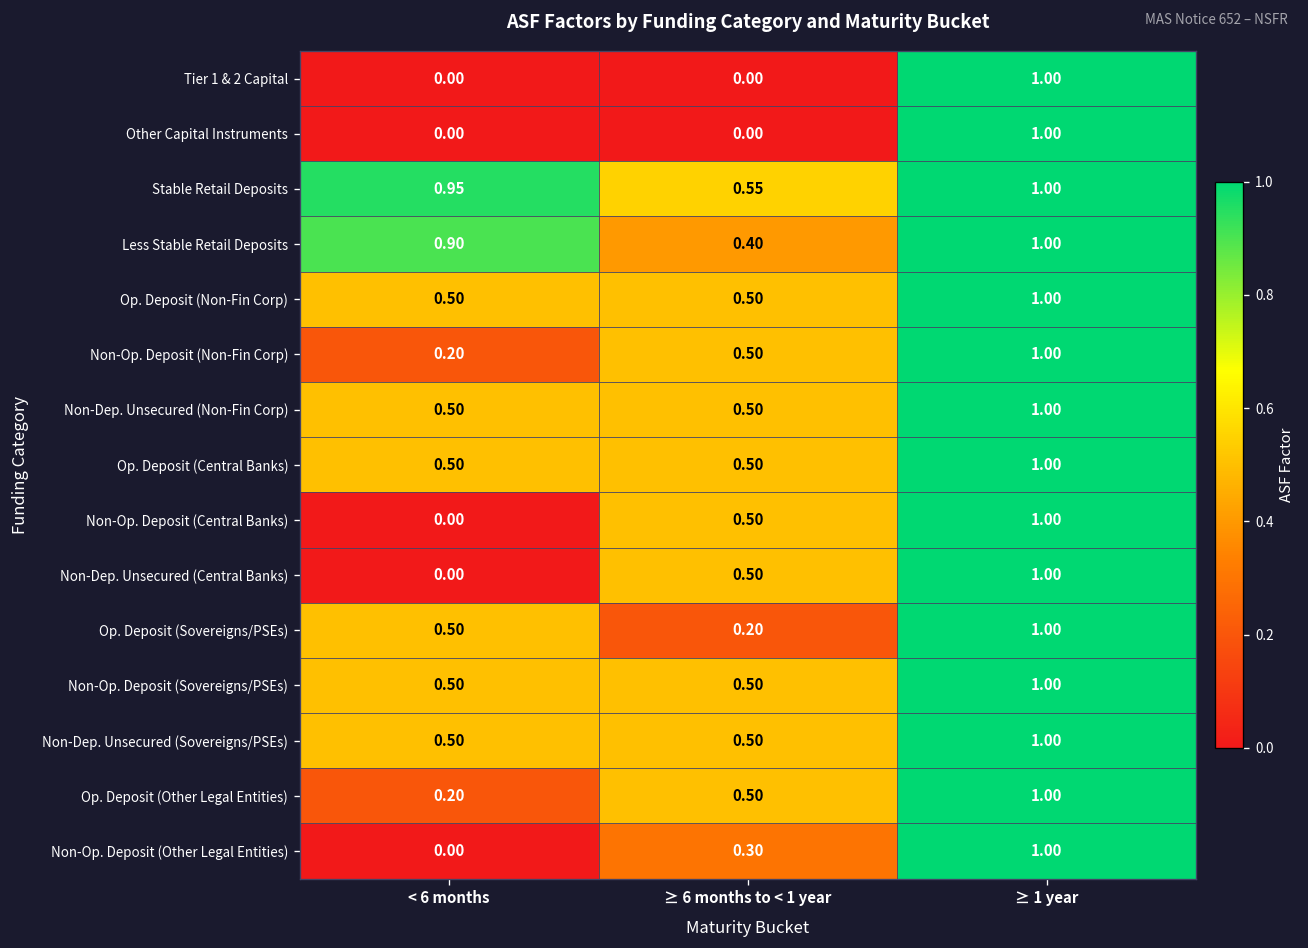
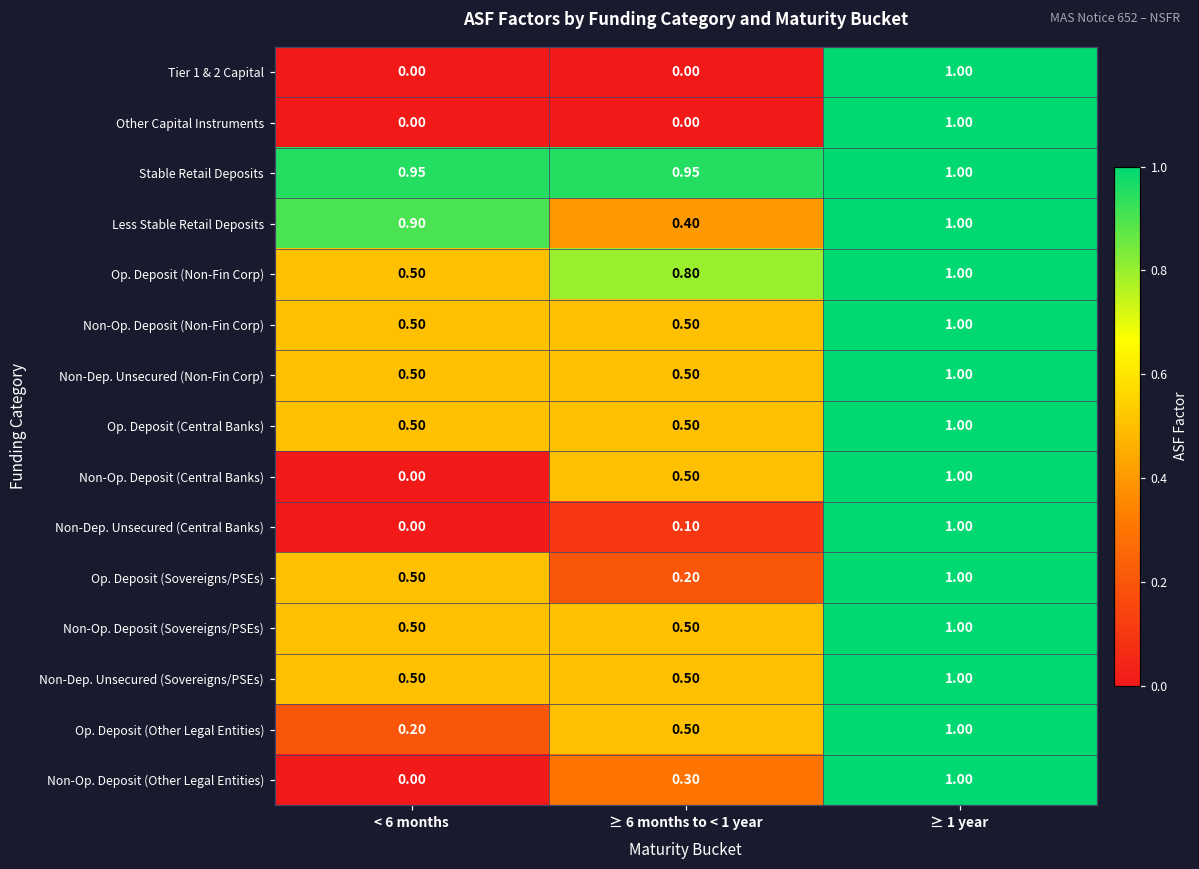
Stable Retail Deposits, ≥ 6 months to < 1 year: 0.55 -> 0.95
Op. Deposit (Non-Fin Corp), ≥ 6 months to < 1 year: 0.50 -> 0.80
Non-Op. Deposit (Non-Fin Corp), < 6 months: 0.20 -> 0.50
Non-Dep. Unsecured (Central Banks), ≥ 6 months to < 1 year: 0.50 -> 0.10
